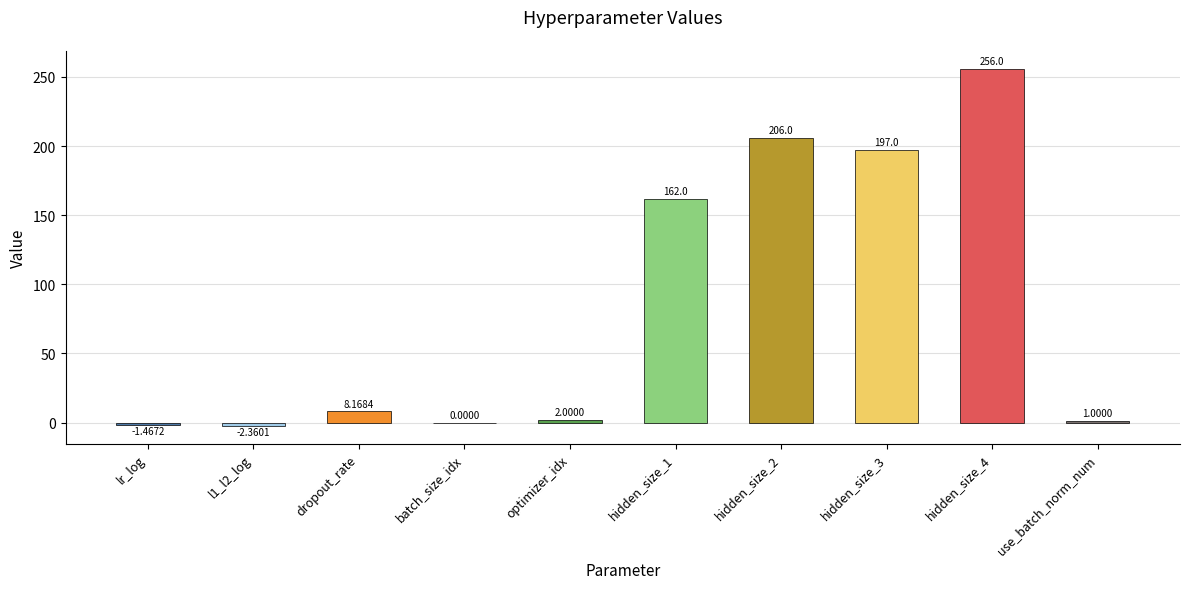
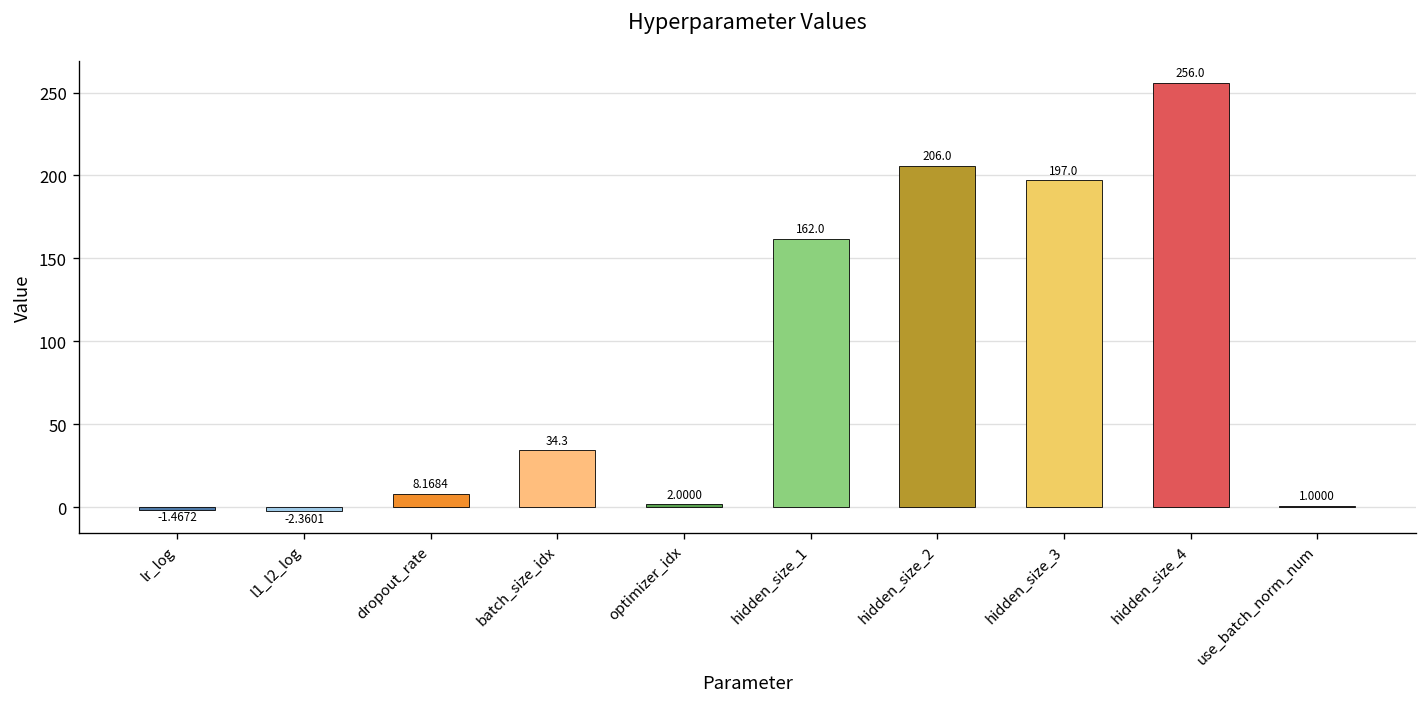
batch_size_idx: 0.0000 -> 34.3
